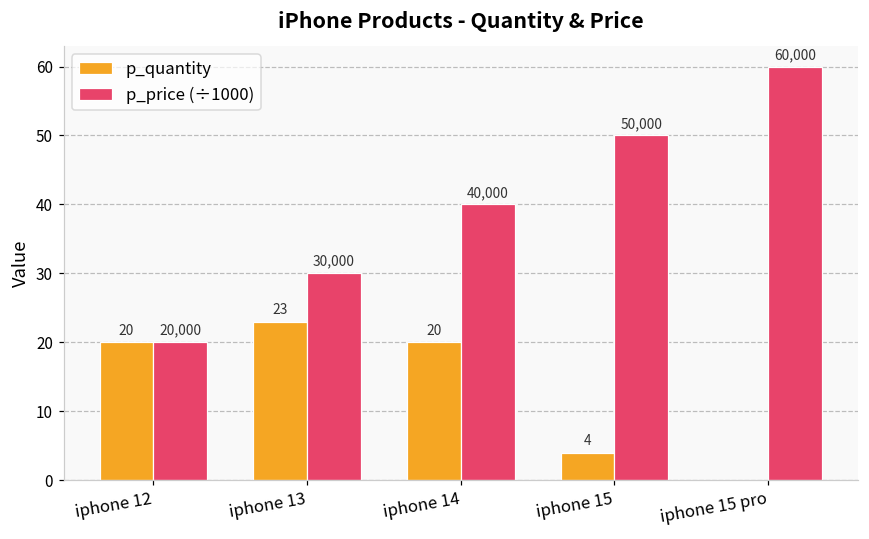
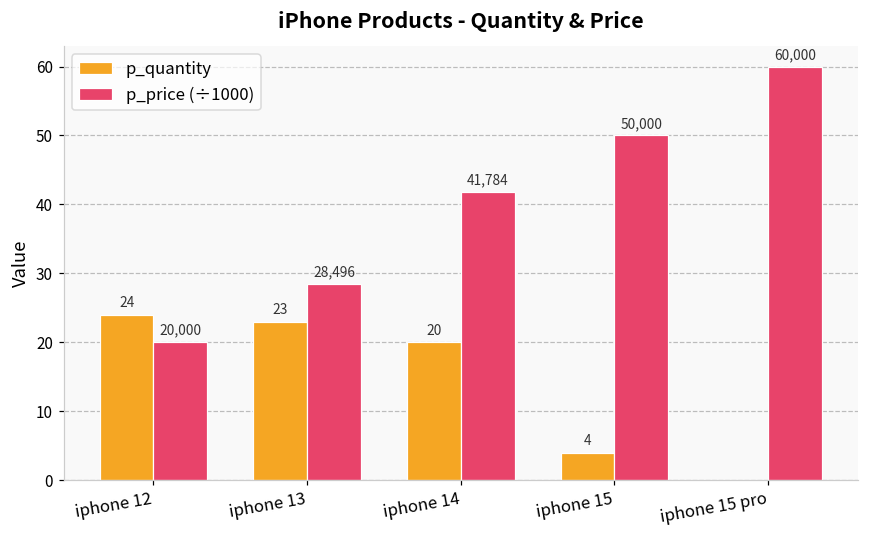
p_quantity, iphone 12: 20 -> 24
p_price (÷1000), iphone 13: 30,000 -> 28,496
p_price (÷1000), iphone 14: 40,000 -> 41,784
